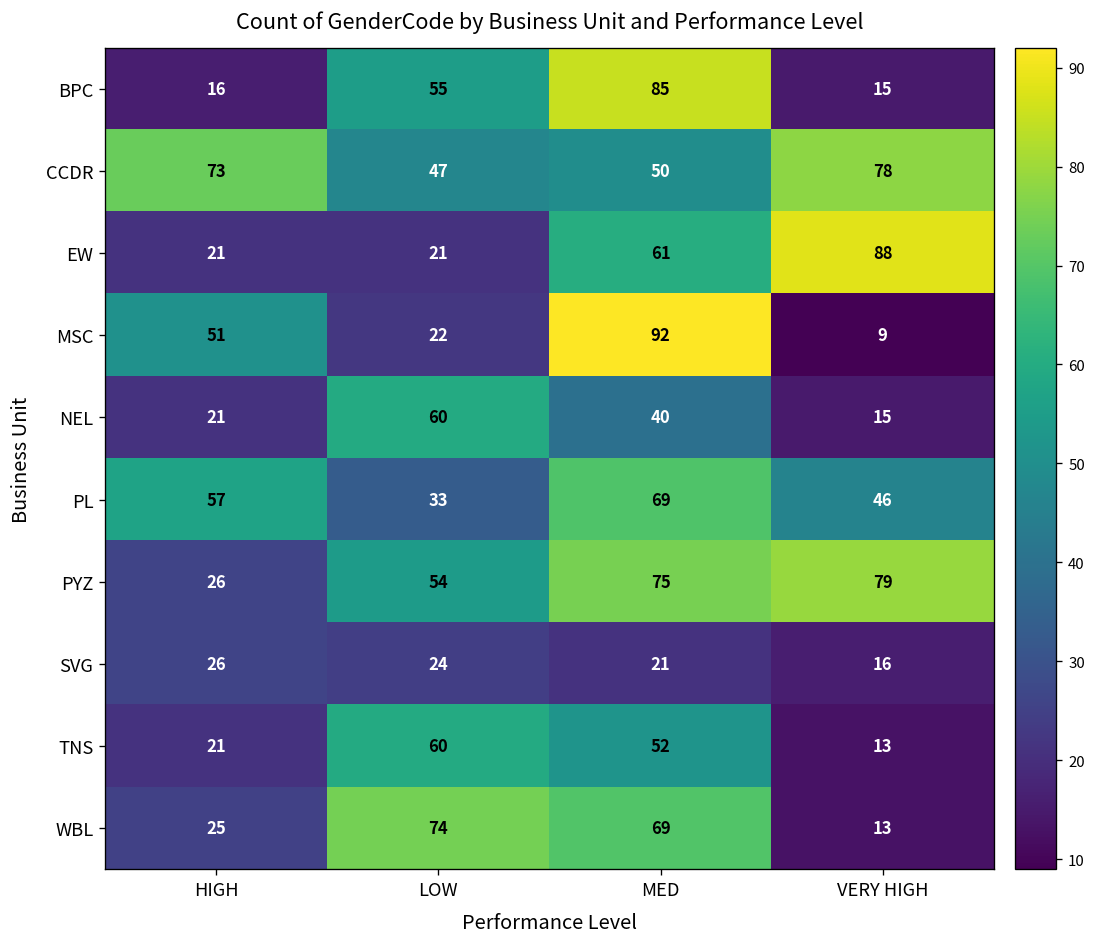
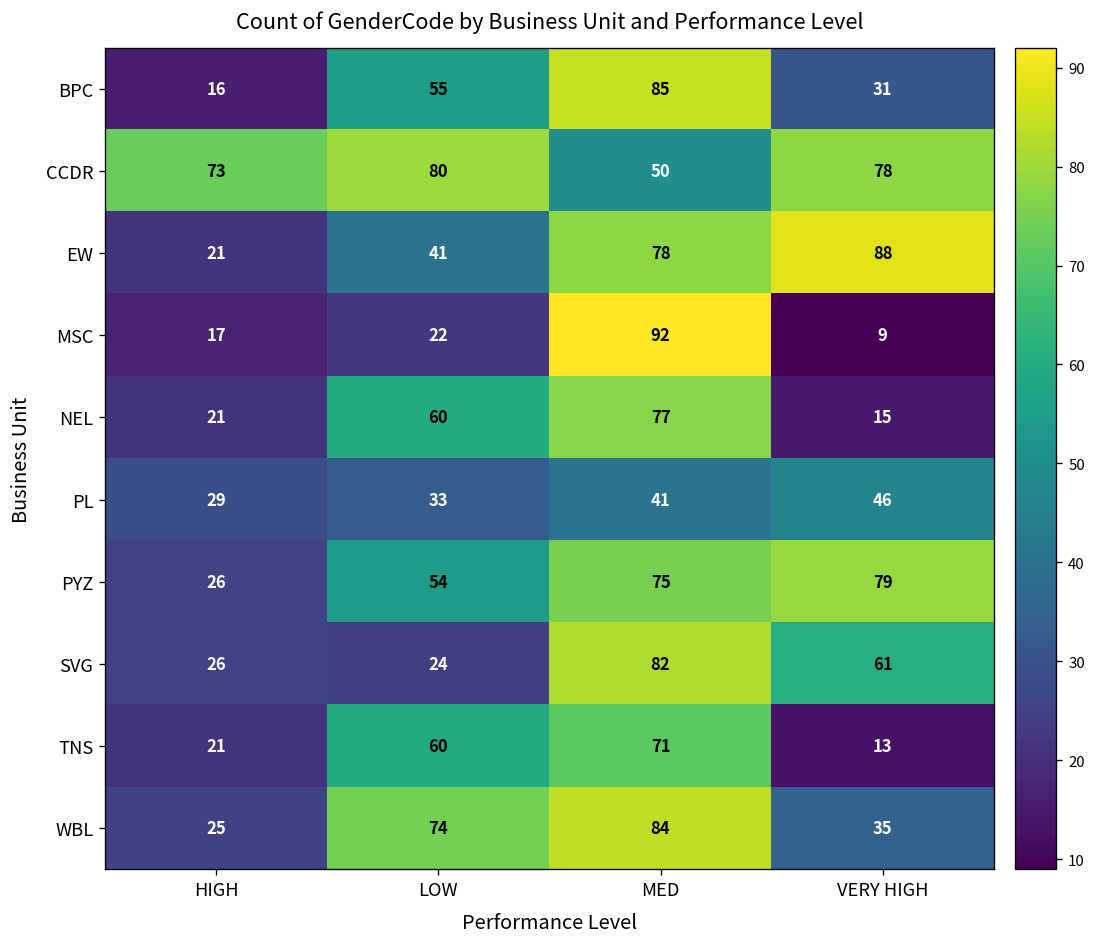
BPC, VERY HIGH: 15 -> 31
CCDR, LOW: 47 -> 80
EW, LOW: 21 -> 41
EW, MED: 61 -> 78
MSC, HIGH: 51 -> 17
NEL, MED: 40 -> 77
PL, HIGH: 57 -> 29
PL, MED: 69 -> 41
SVG, MED: 21 -> 82
SVG, VERY HIGH: 16 -> 61
TNS, MED: 52 -> 71
WBL, MED: 69 -> 84
WBL, VERY HIGH: 13 -> 35
